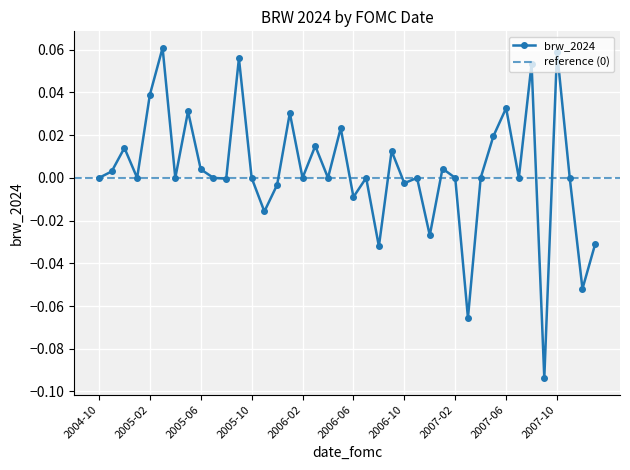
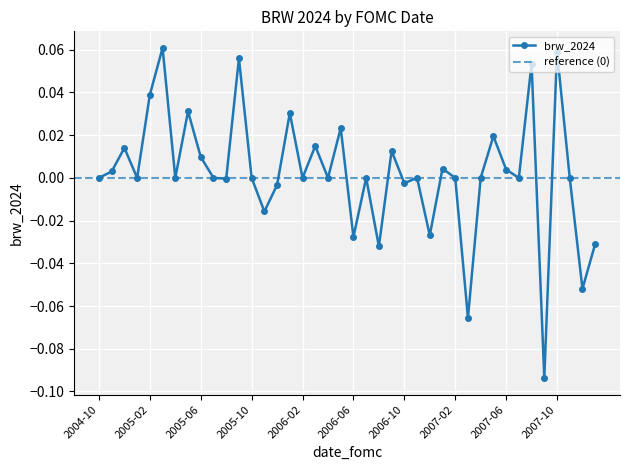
2005-06: 0.004 -> 0.010
2006-06: -0.009 -> -0.028
2007-06: 0.033 -> 0.004
